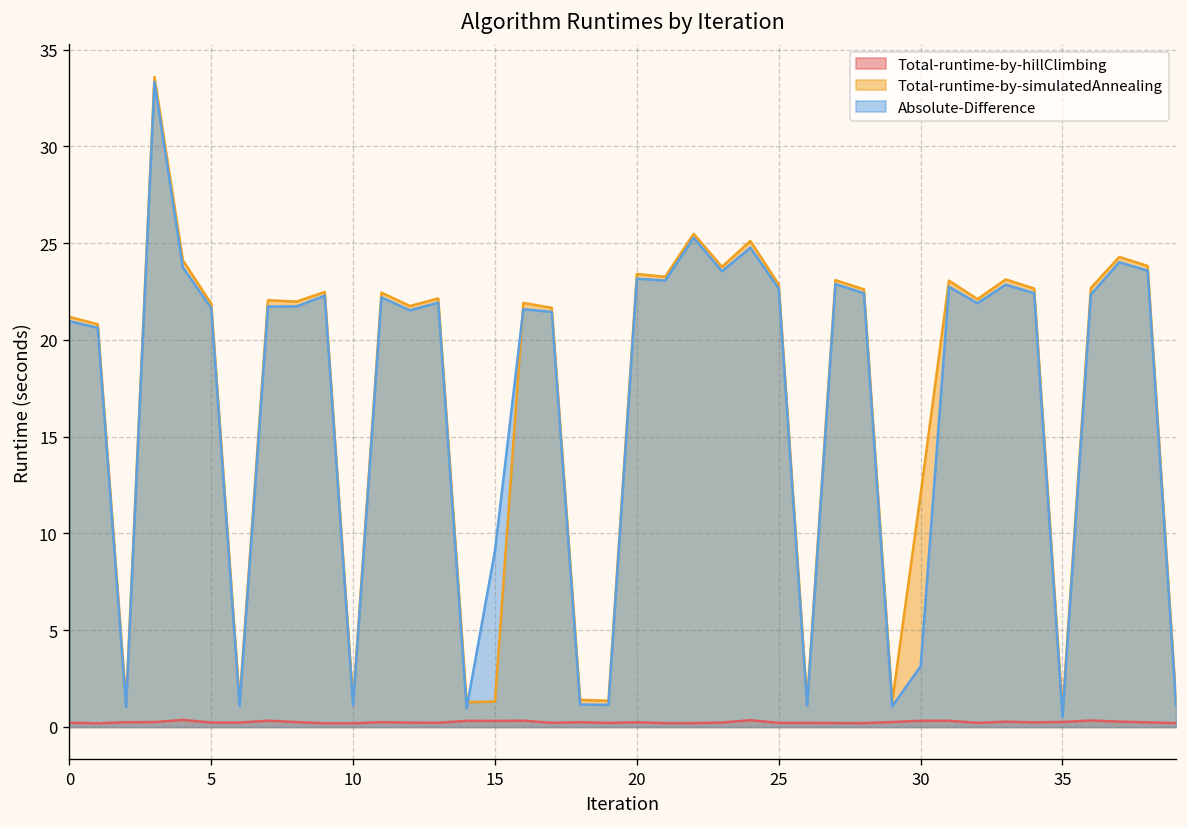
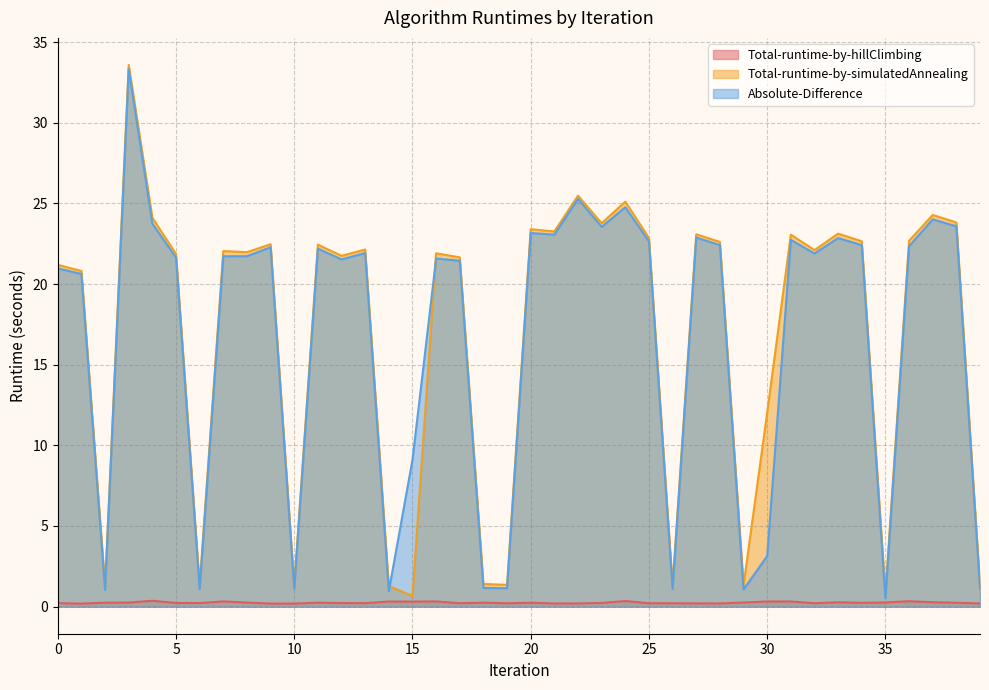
Total-runtime-by-simulatedAnnealing, 15: 1.3 -> 0.7
